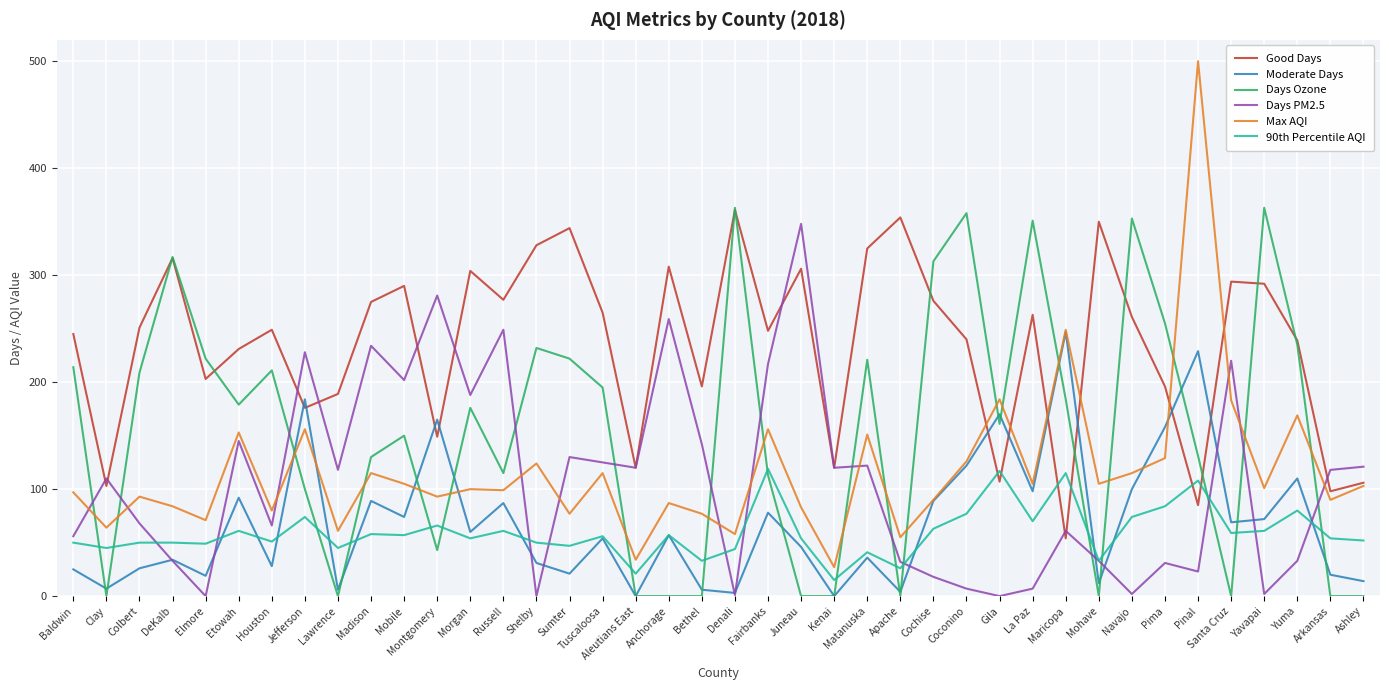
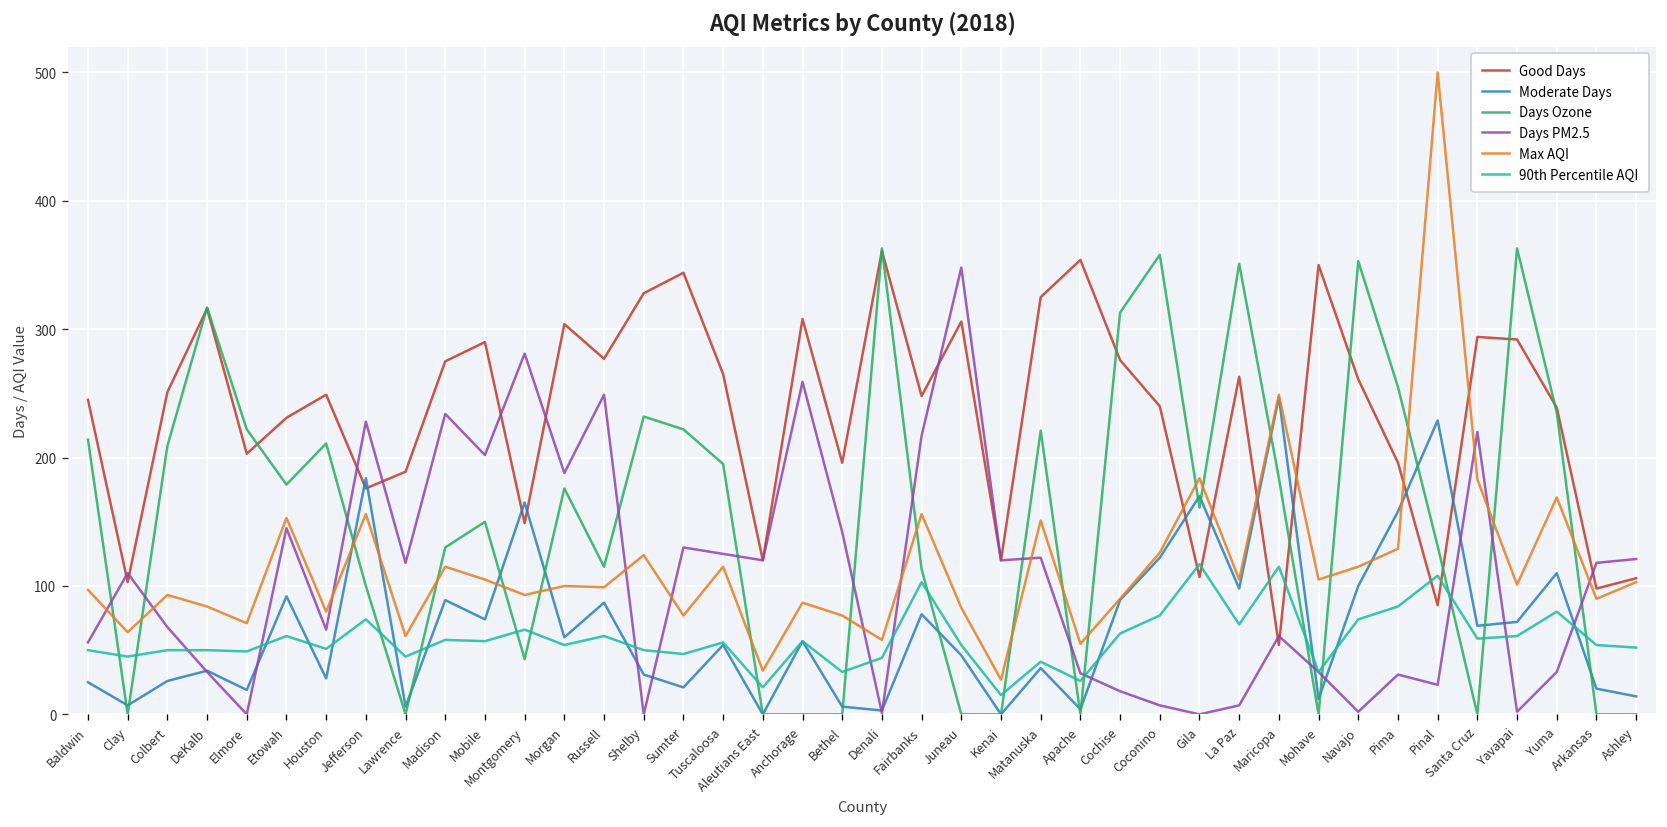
90th Percentile AQI, Fairbanks: 119 -> 103
